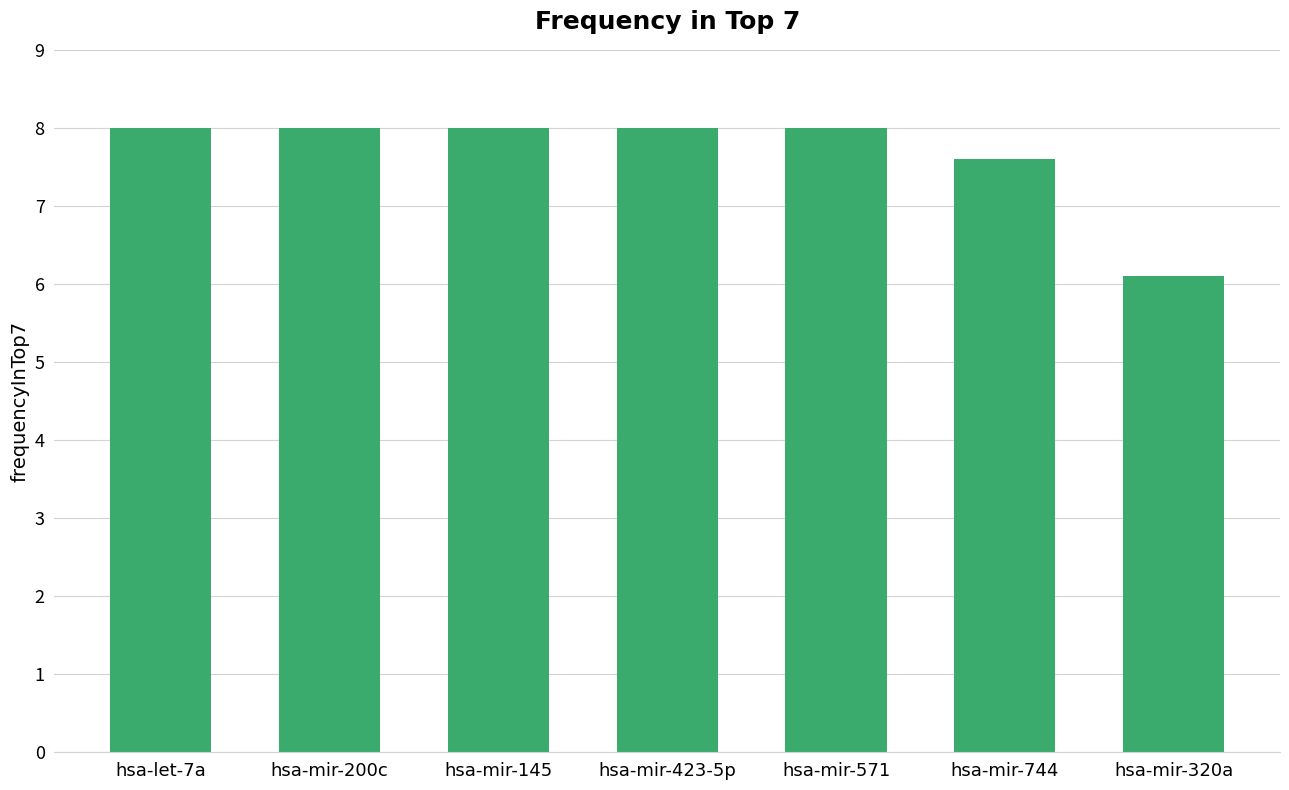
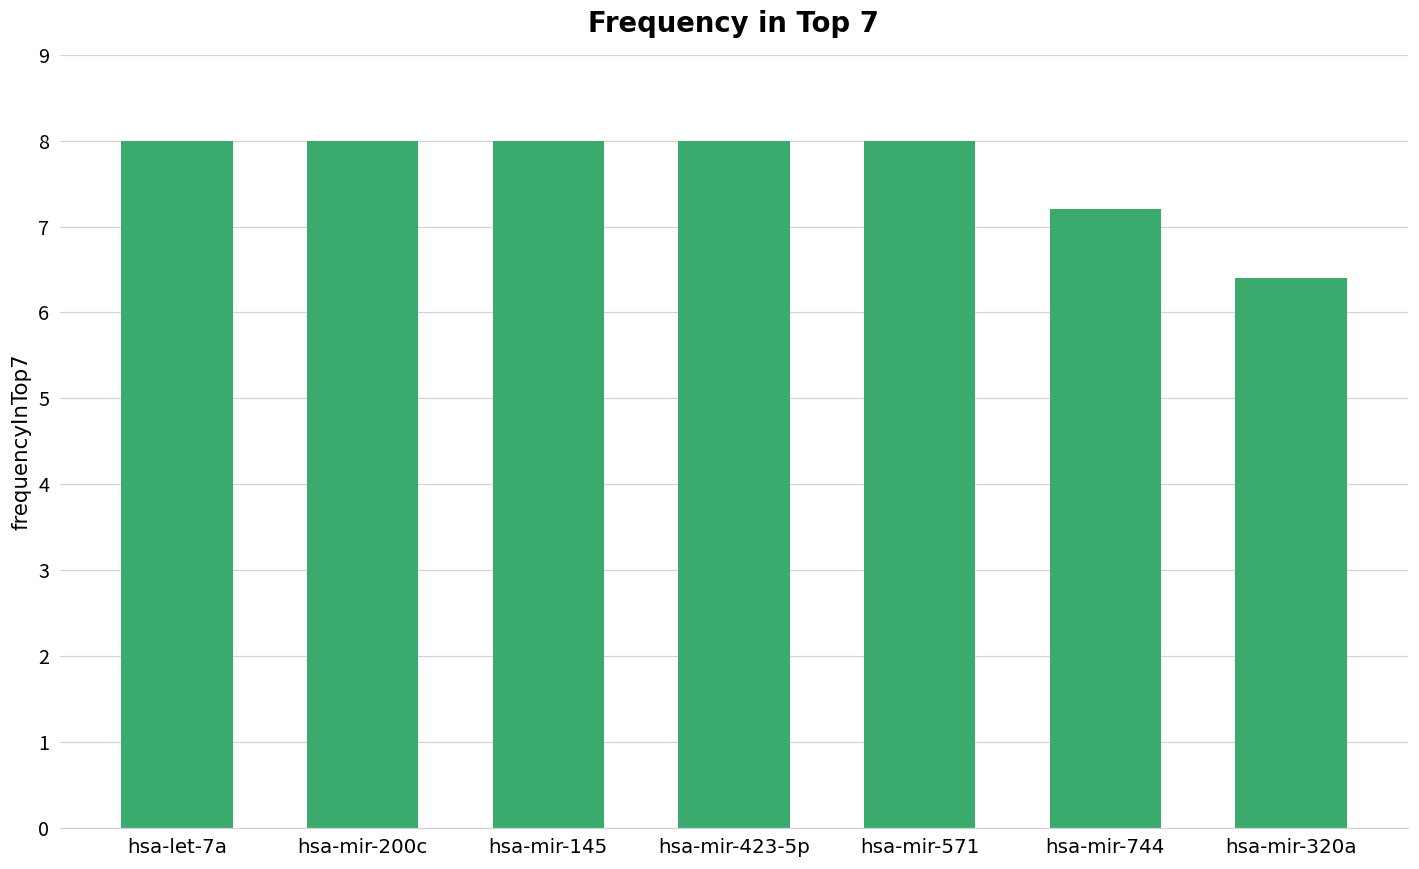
hsa-mir-744: 7.6 -> 7.2
hsa-mir-320a: 6.1 -> 6.4
